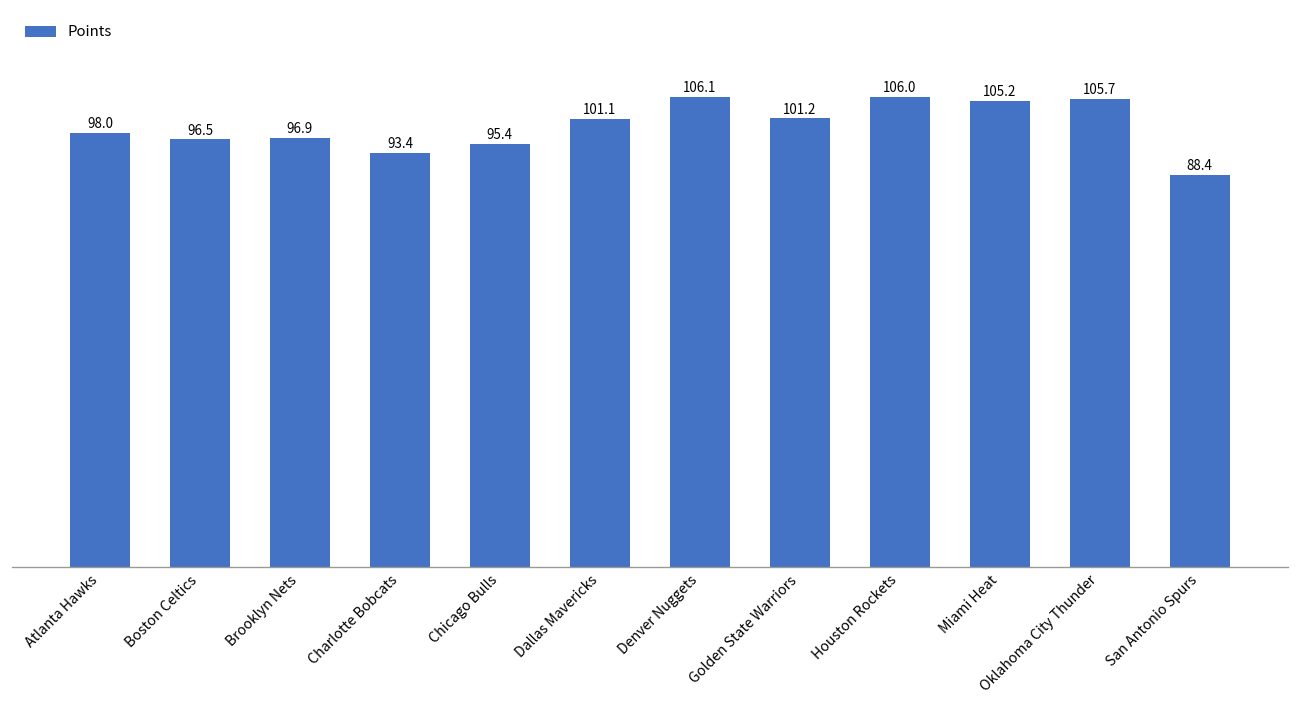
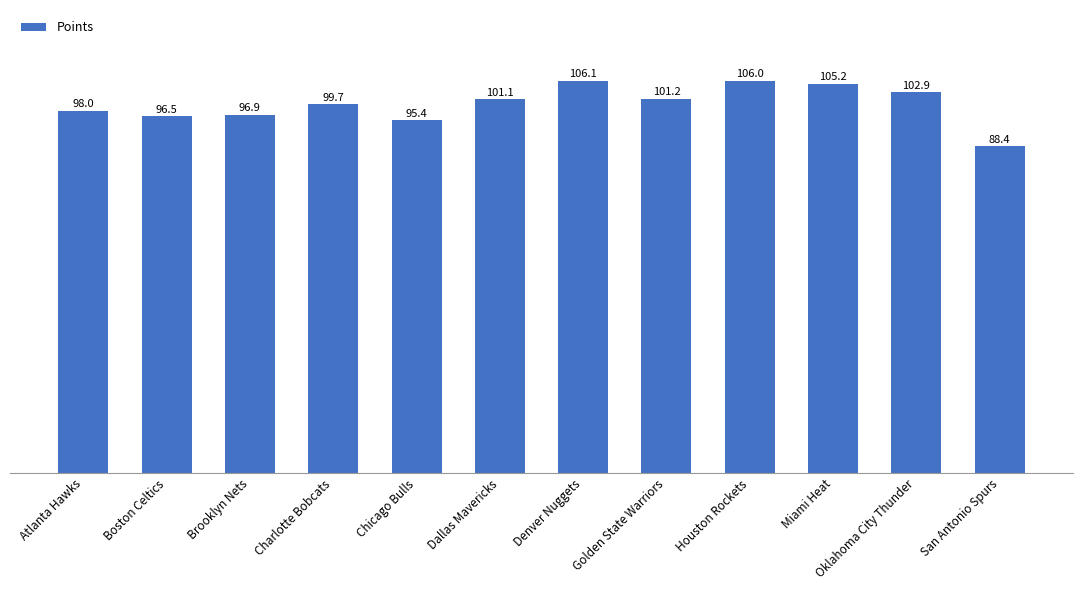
Charlotte Bobcats: 93.4 -> 99.7
Oklahoma City Thunder: 105.7 -> 102.9
